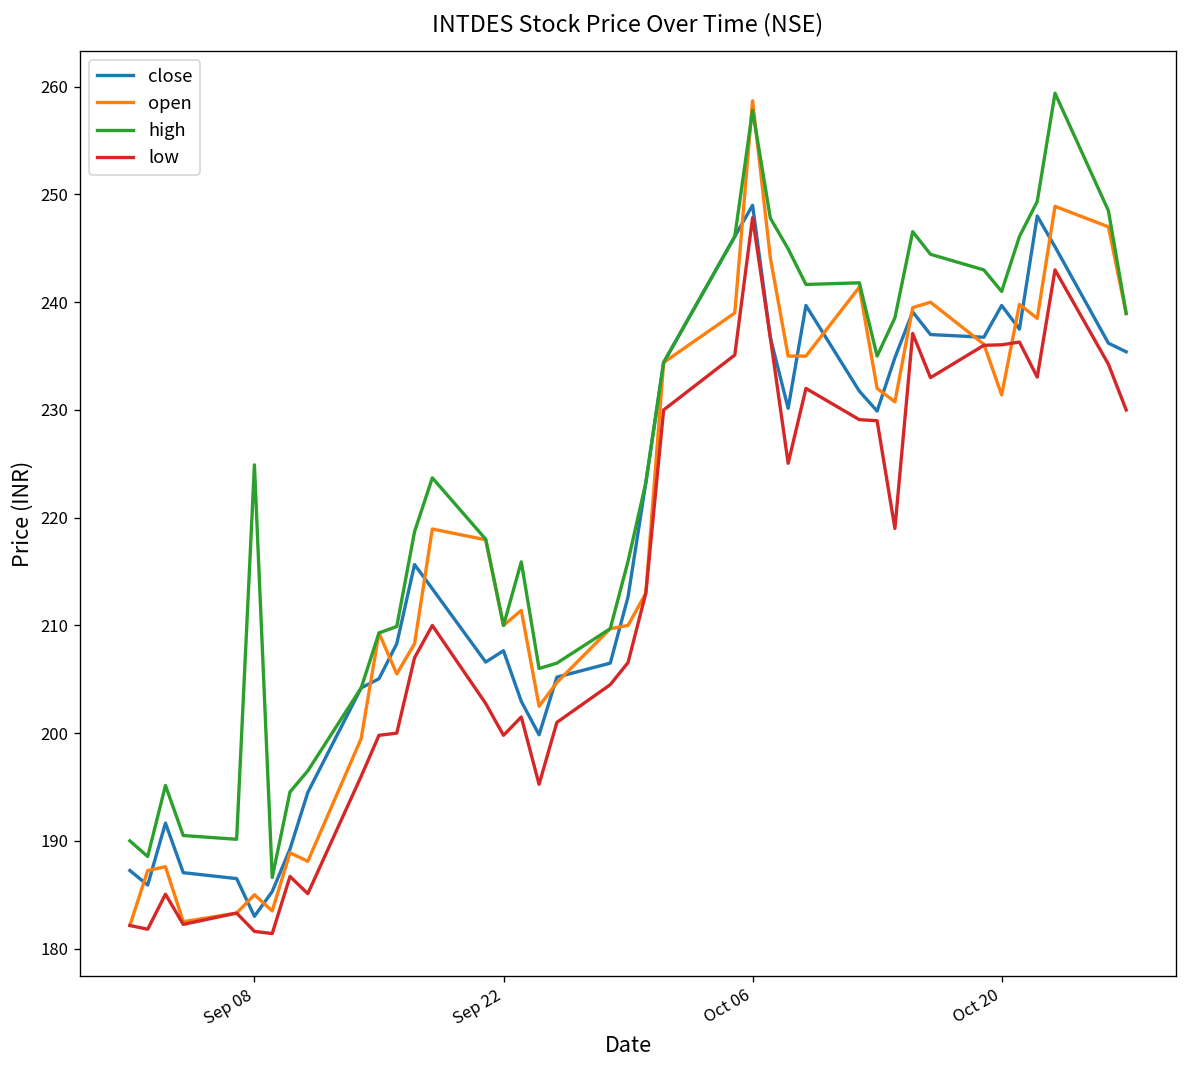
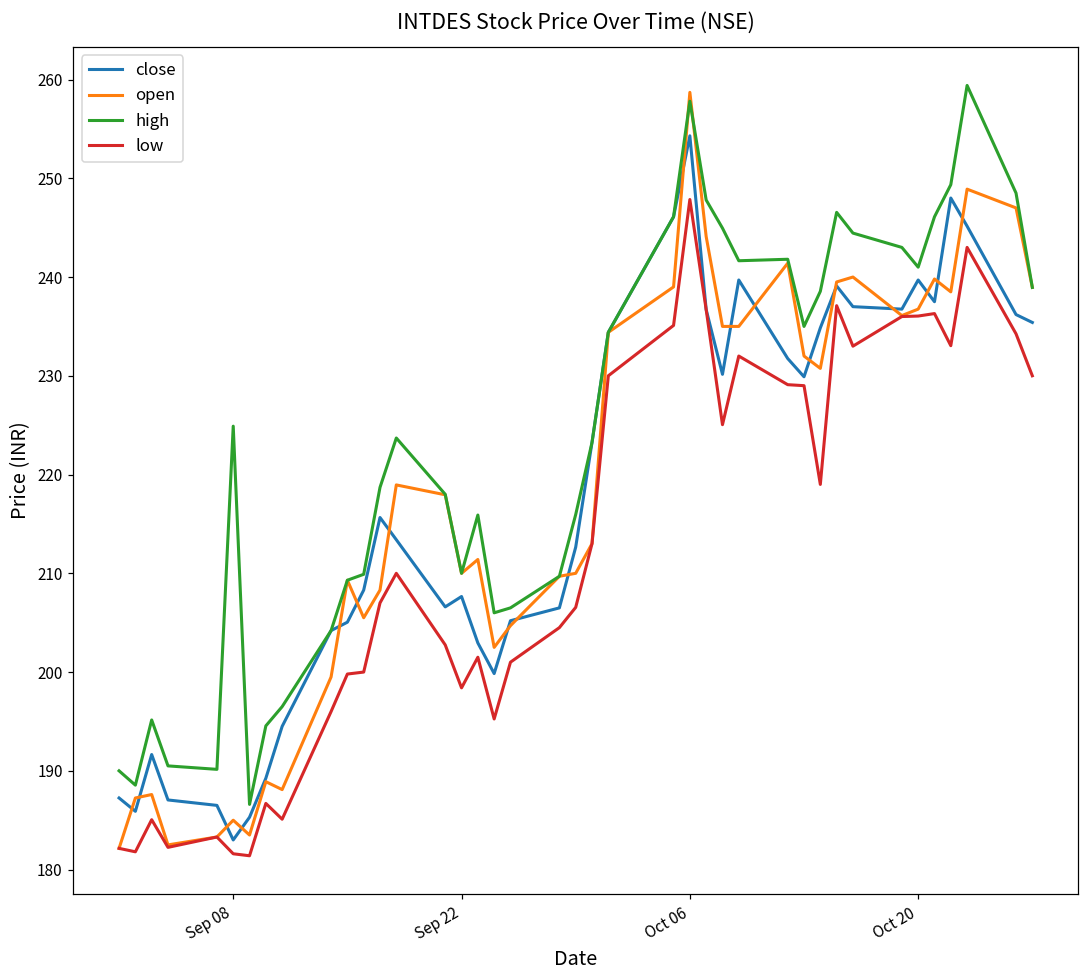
low, Sep 22: 200 -> 198
close, Oct 06: 249 -> 254
open, Oct 20: 231 -> 237
